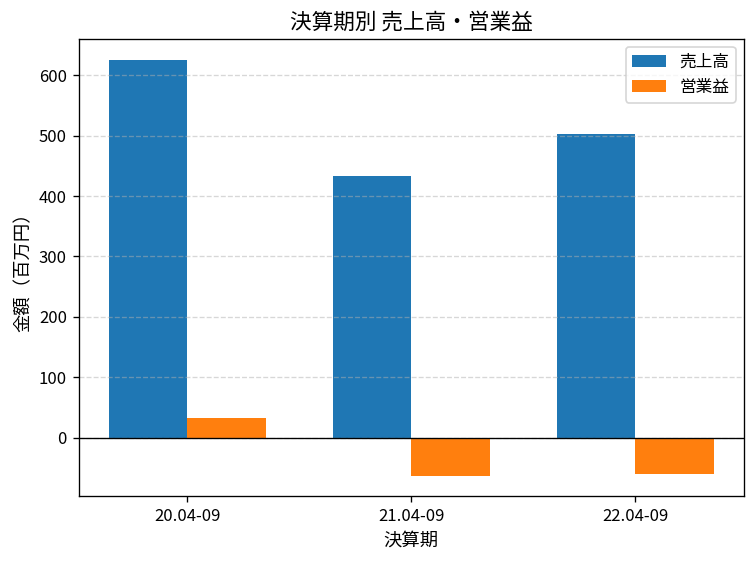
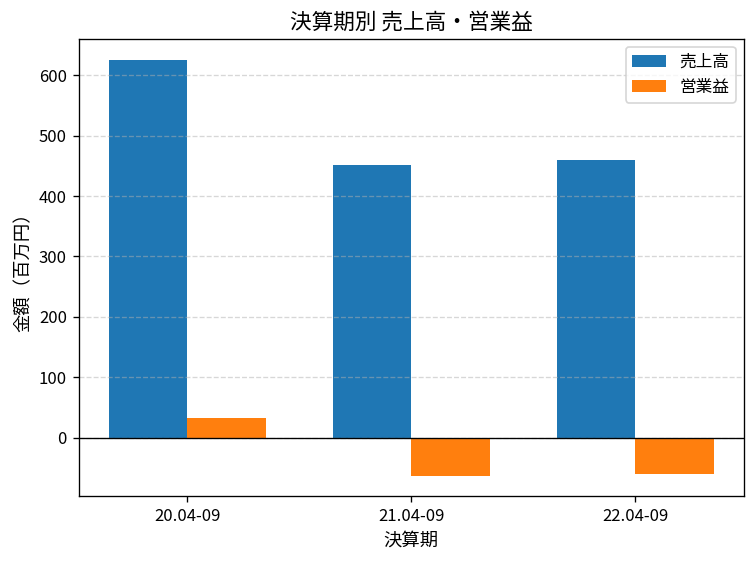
売上高, 21.04-09: 430 -> 450
売上高, 22.04-09: 500 -> 460
